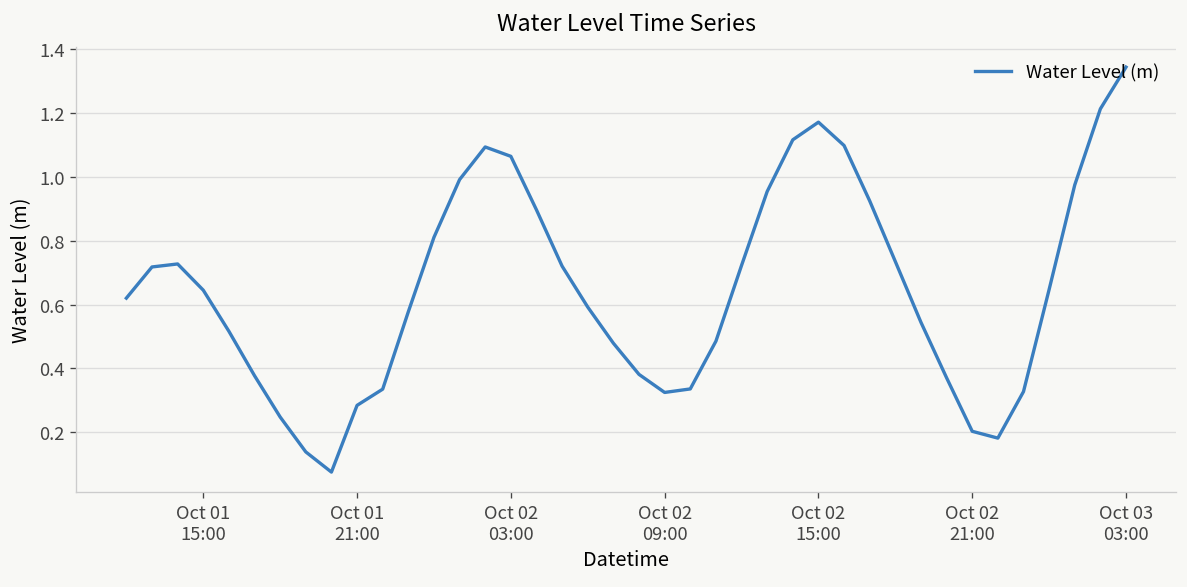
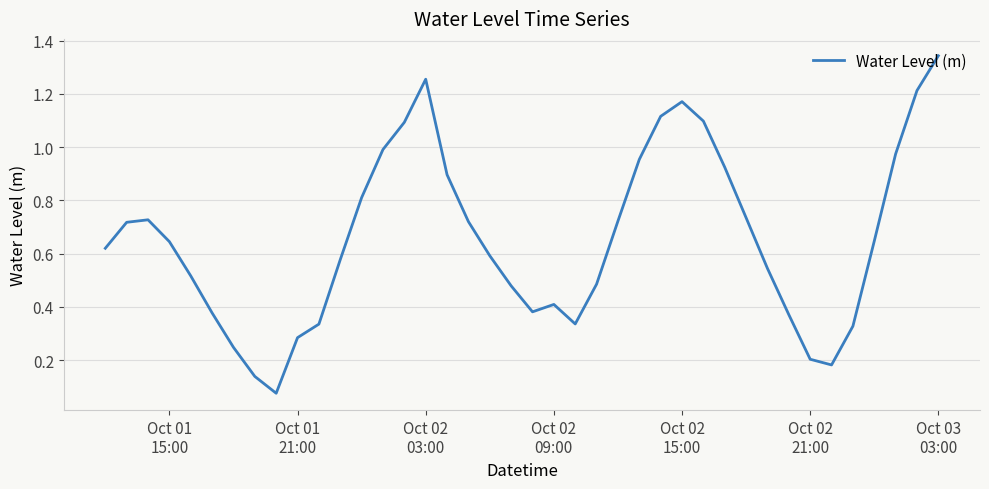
Oct 02 03:00: 1.06 -> 1.26
Oct 02 09:00: 0.32 -> 0.41
